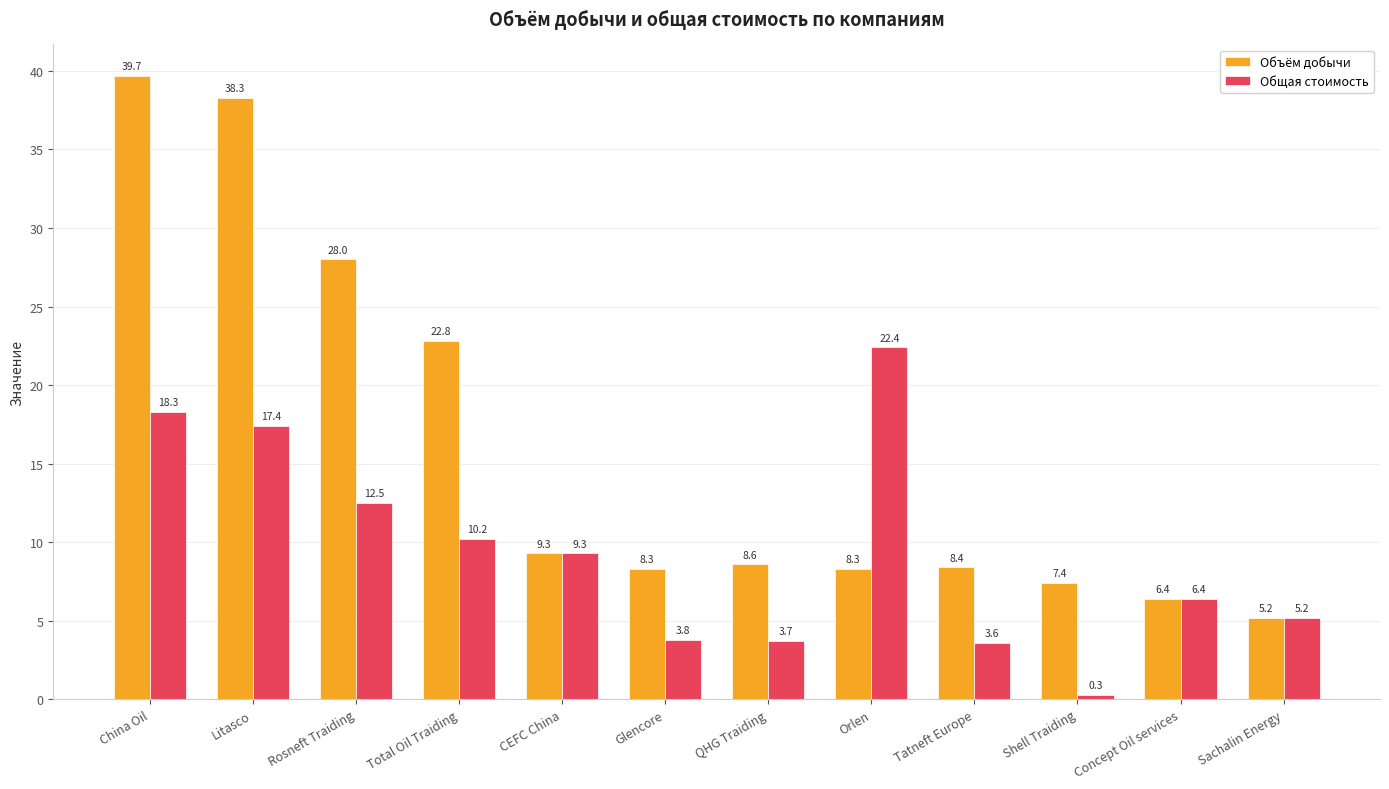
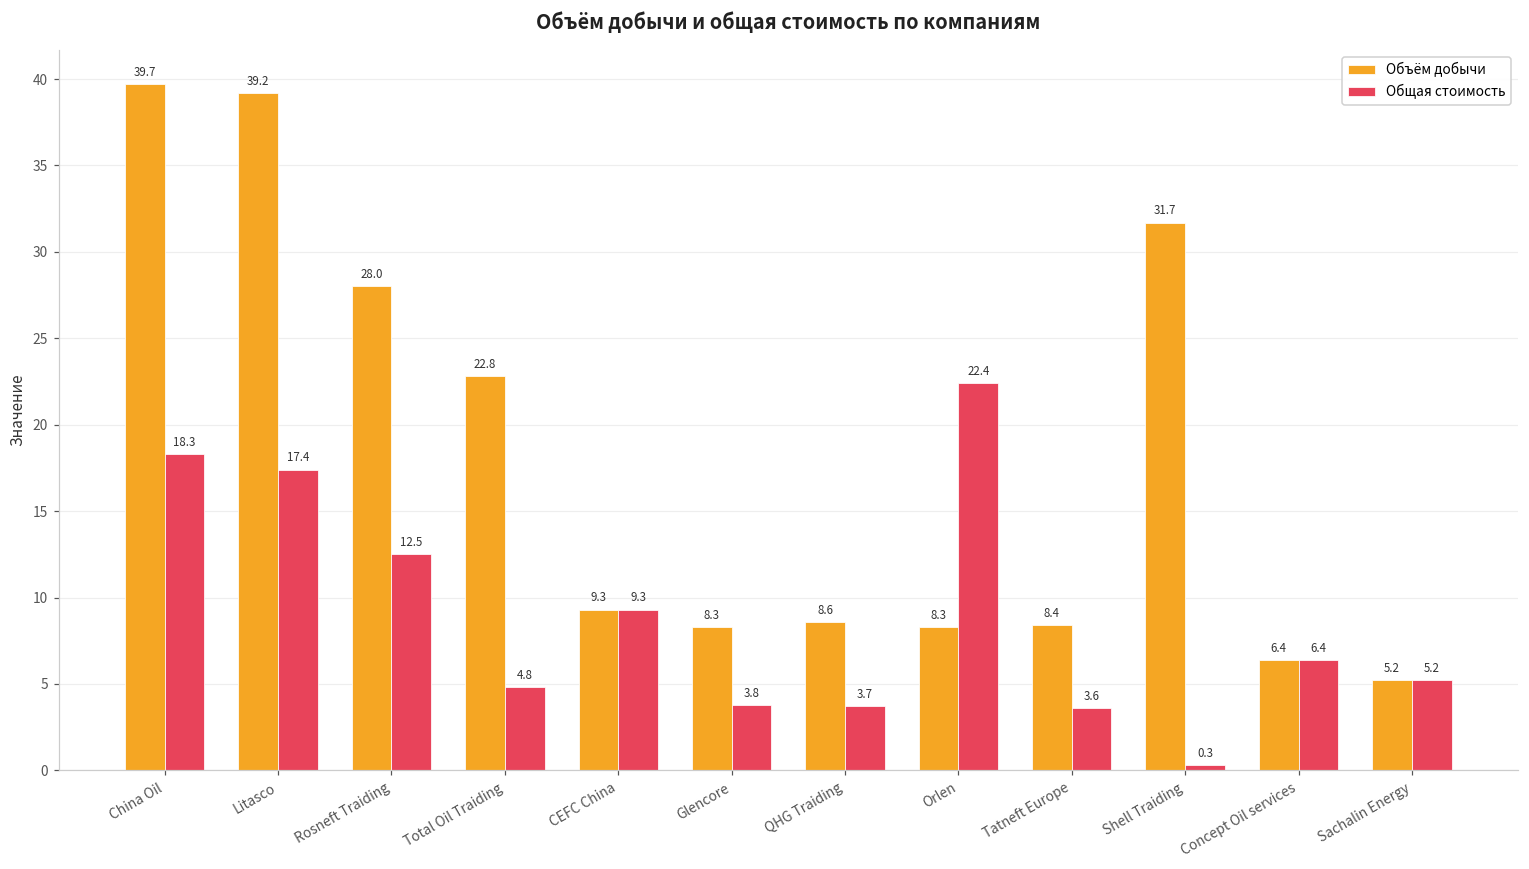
Объём добычи, Litasco: 38.3 -> 39.2
Общая стоимость, Total Oil Traiding: 10.2 -> 4.8
Объём добычи, Shell Traiding: 7.4 -> 31.7
